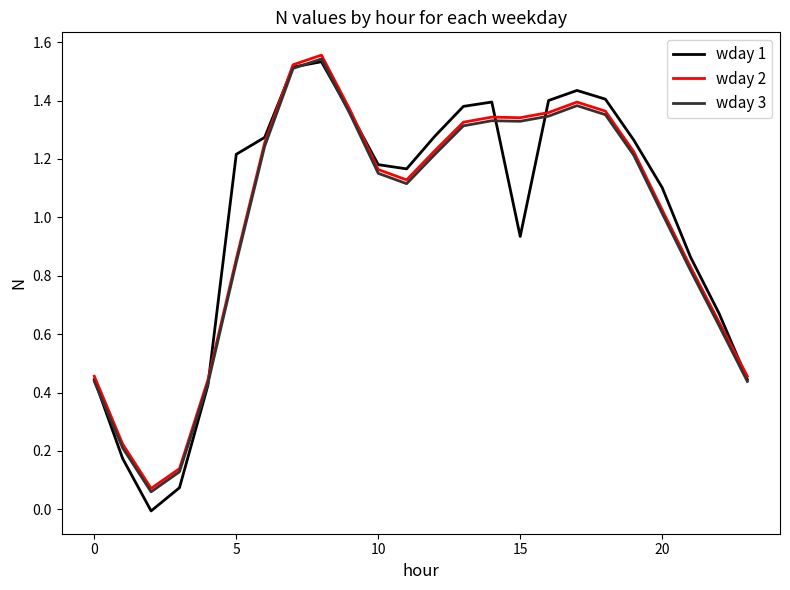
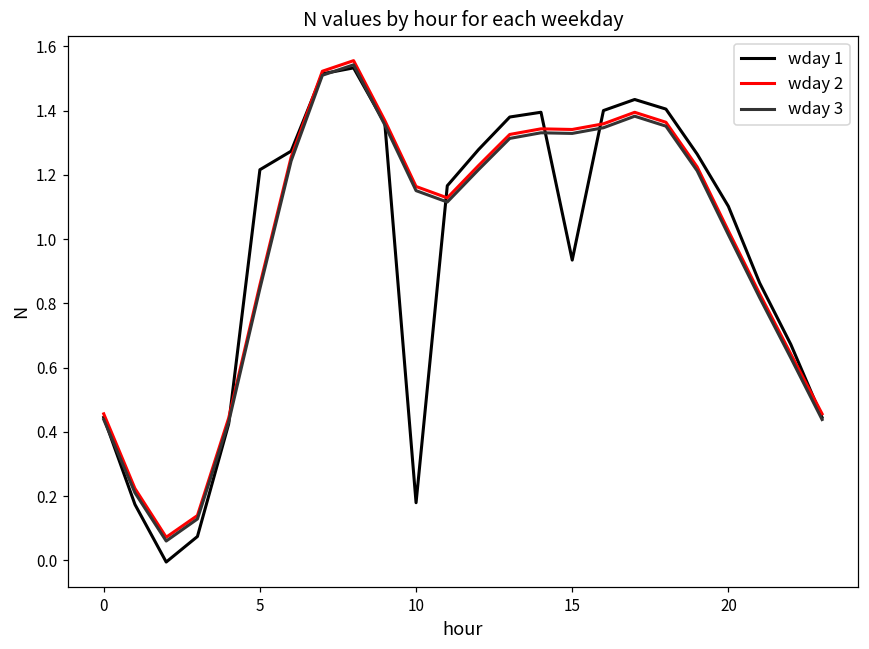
wday 1, 10: 1.18 -> 0.18
